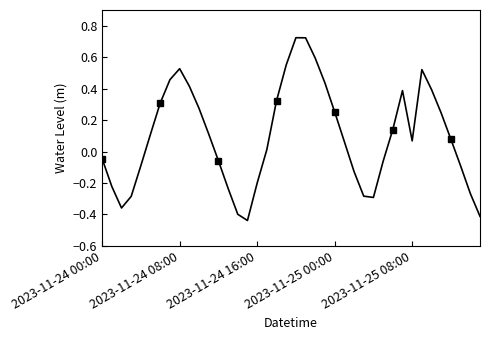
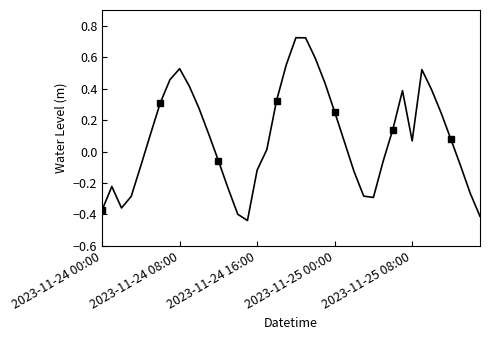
2023-11-24 00:00: -0.05 -> -0.37
2023-11-24 16:00: -0.20 -> -0.12
